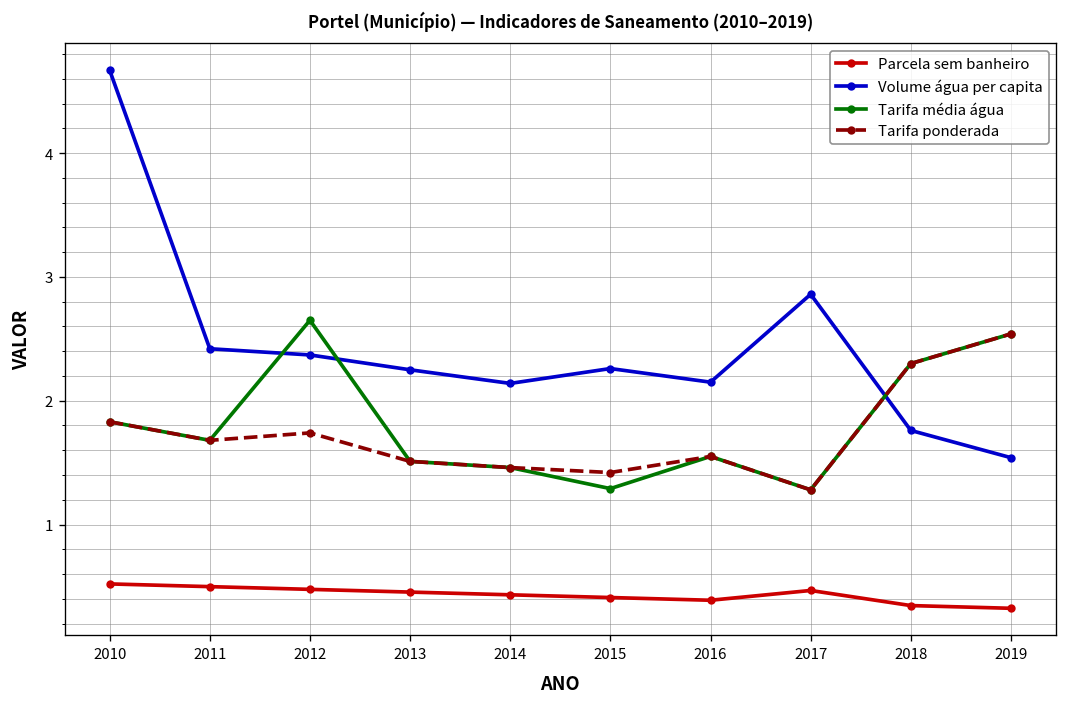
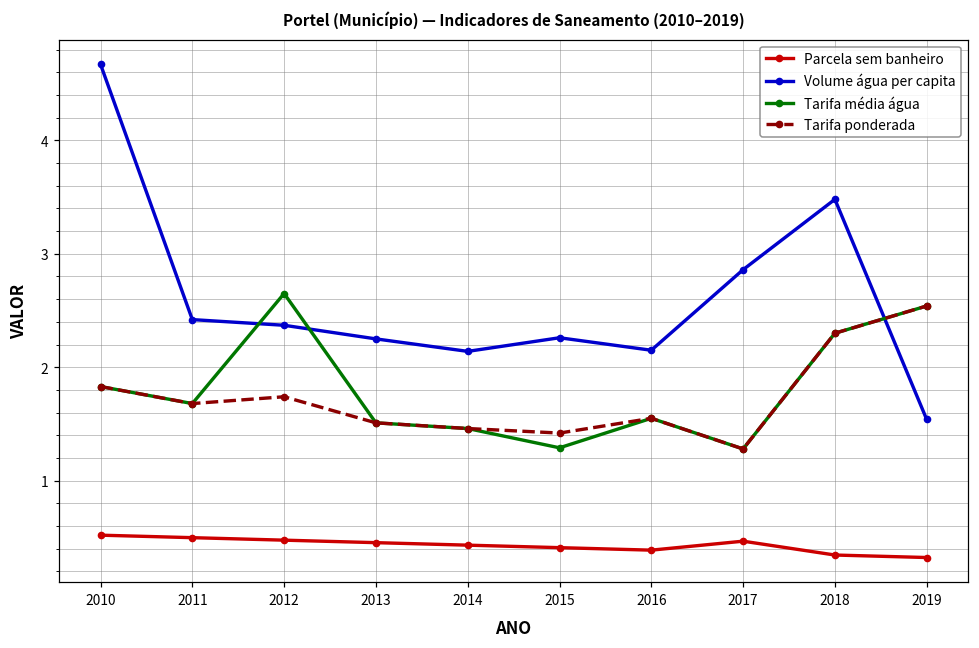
Volume água per capita, 2018: 1.76 -> 3.48
